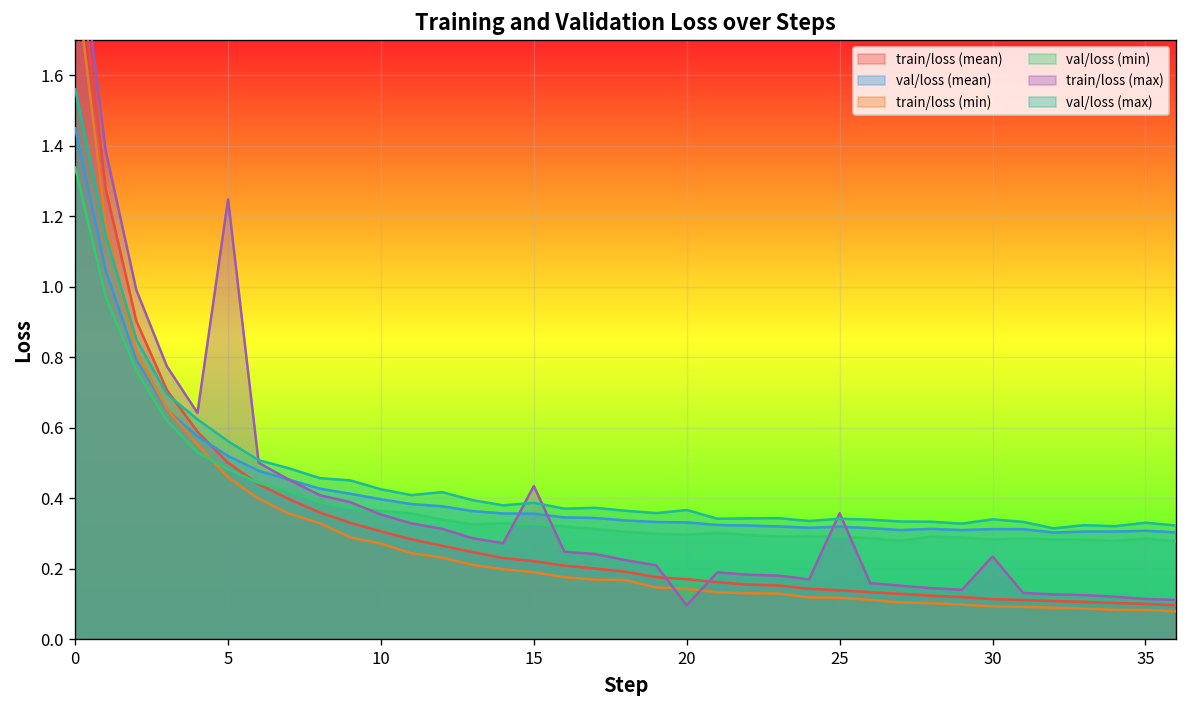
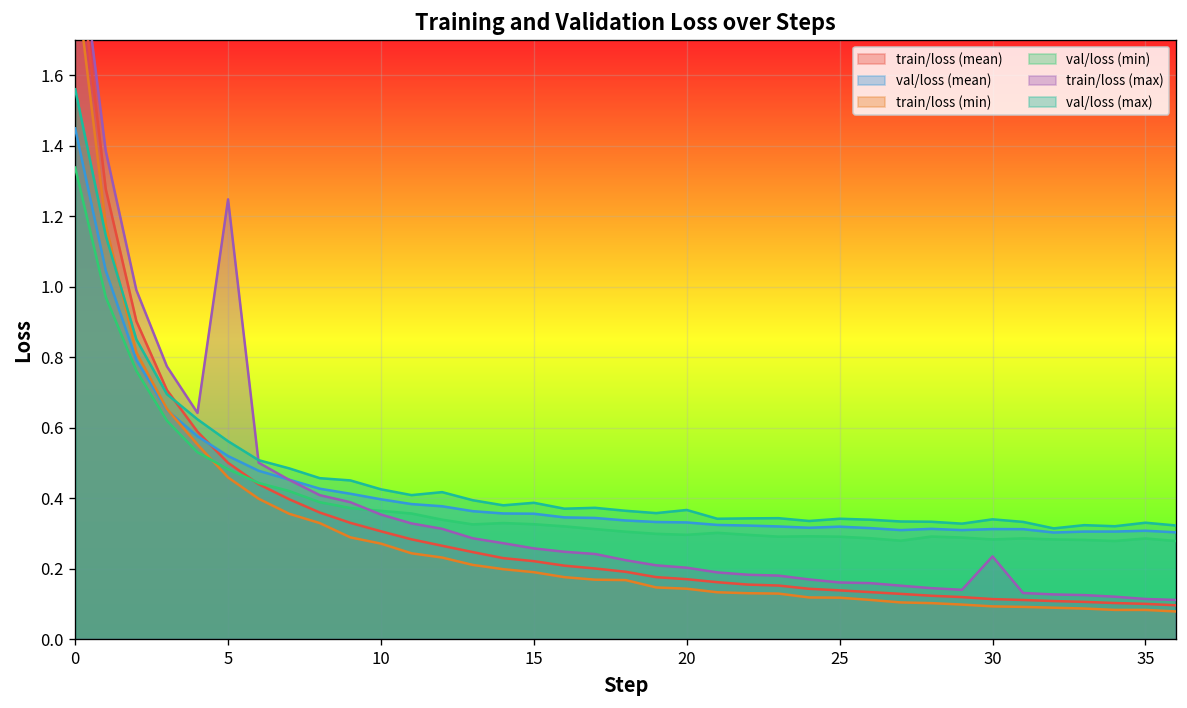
train/loss (max), 15: 0.43 -> 0.26
train/loss (max), 20: 0.10 -> 0.20
train/loss (max), 25: 0.36 -> 0.16
